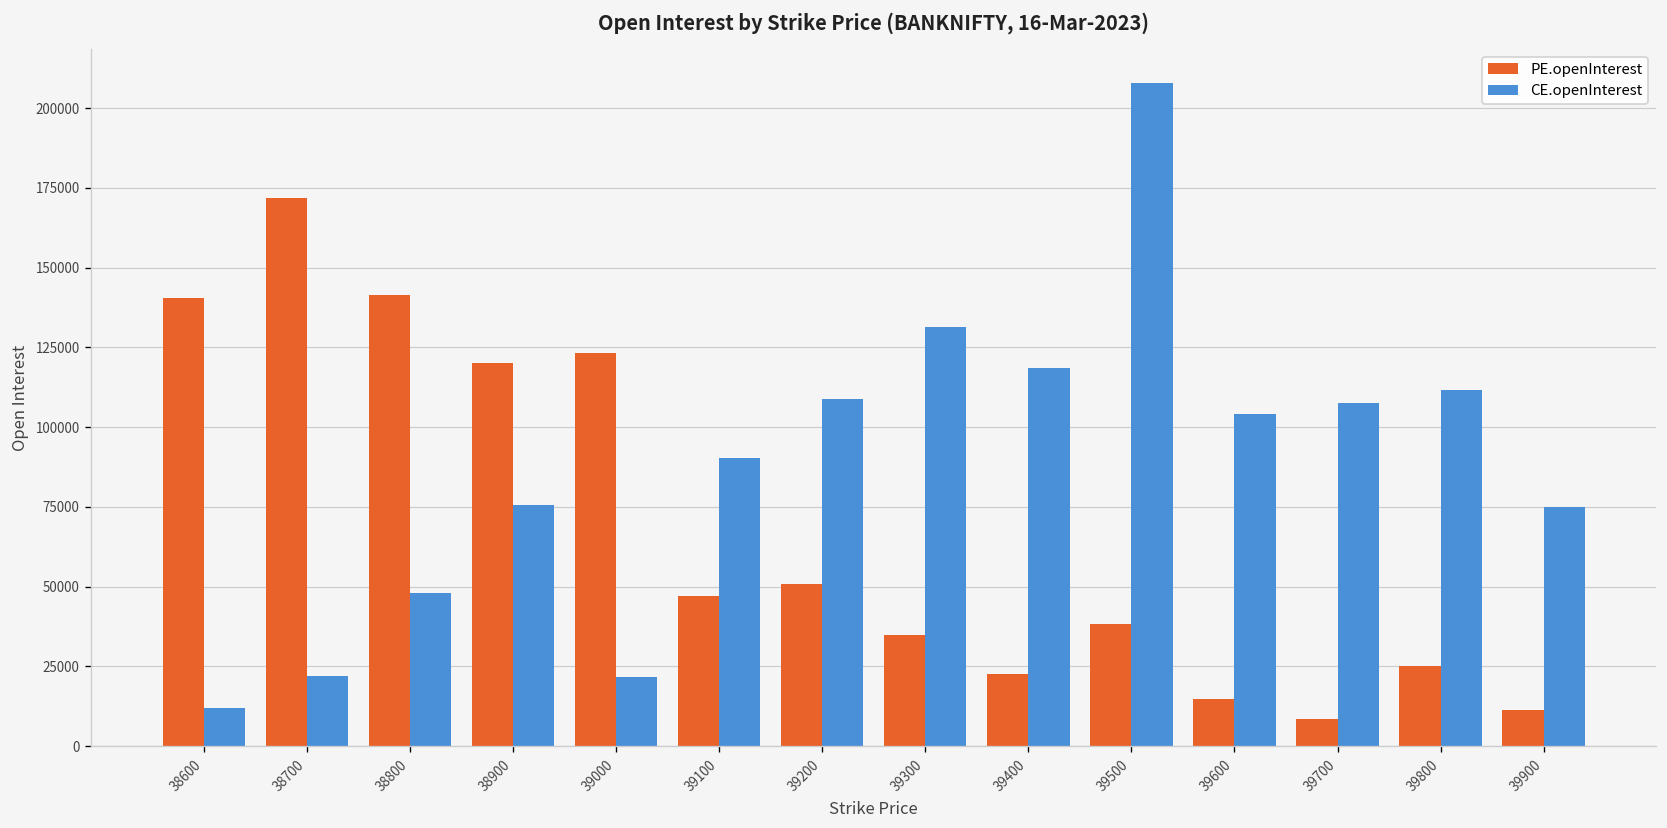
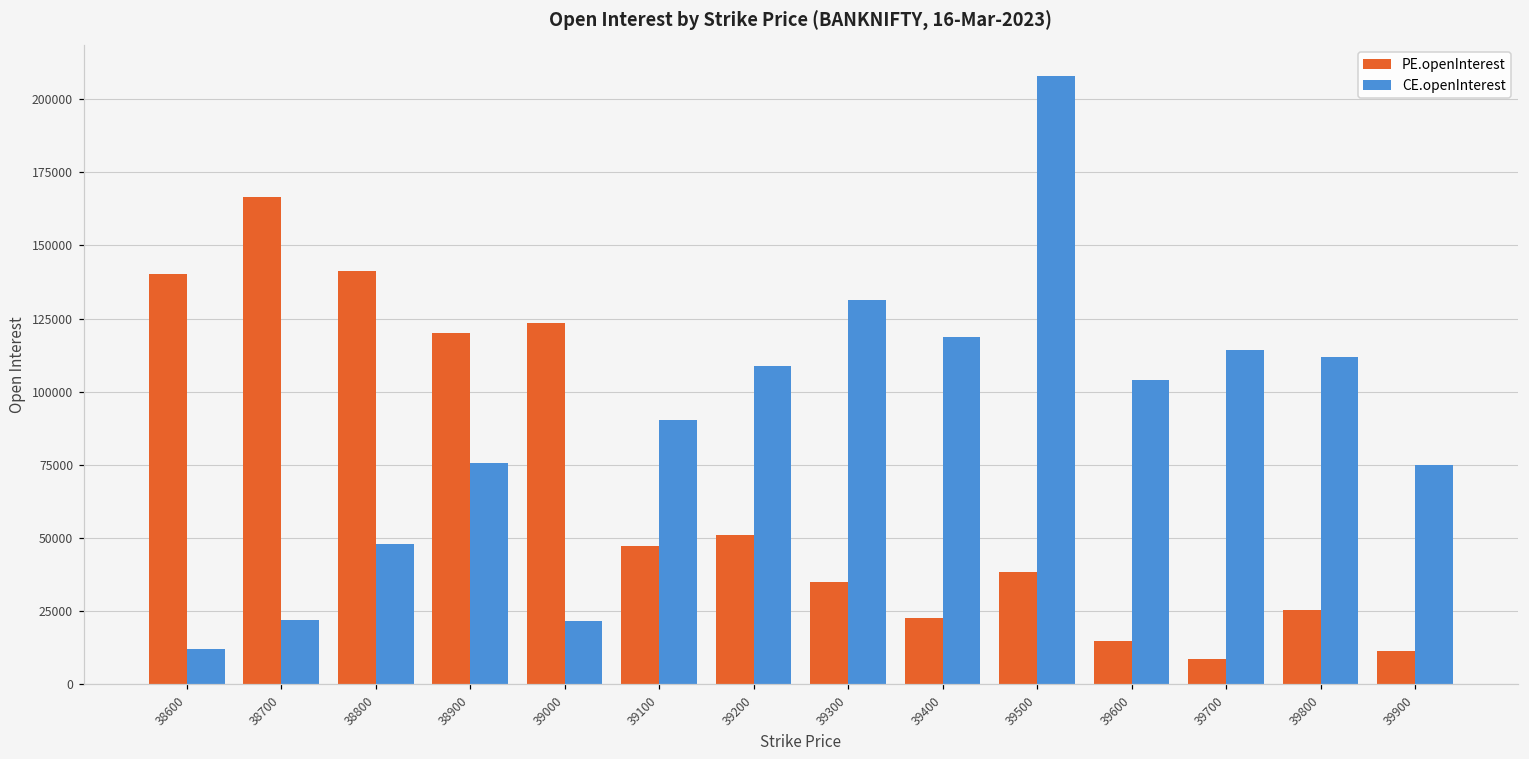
PE.openInterest, 38700: 172000 -> 167000
CE.openInterest, 39700: 108000 -> 114000
